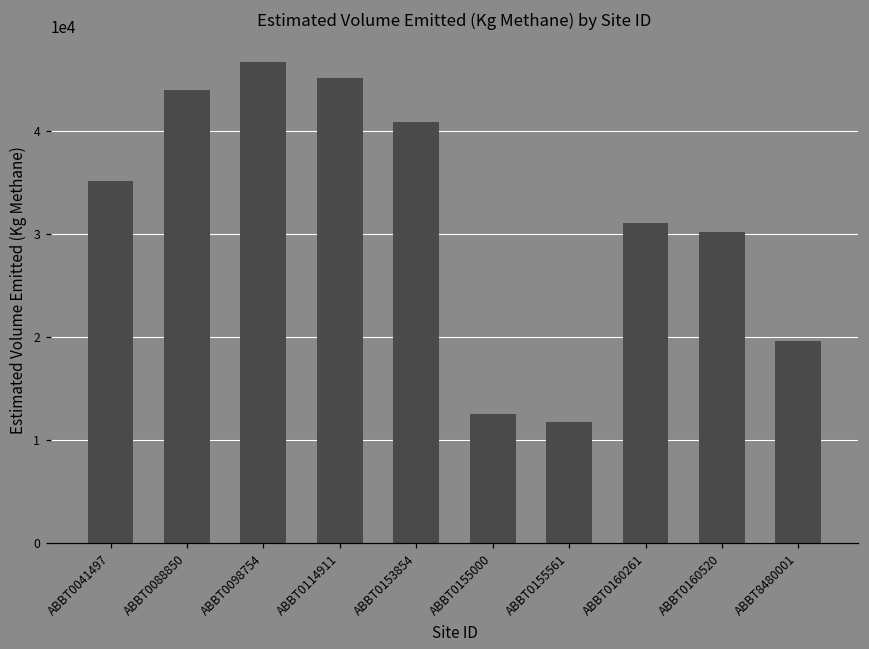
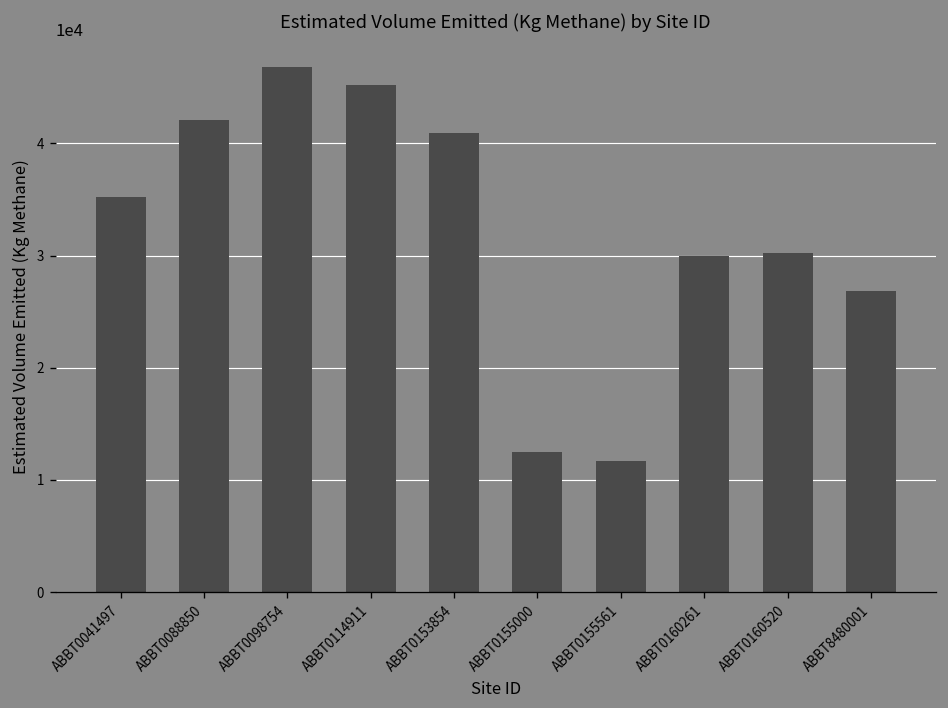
ABBT0088850: 44000 -> 42000
ABBT0160261: 31000 -> 30000
ABBT8480001: 20000 -> 27000
